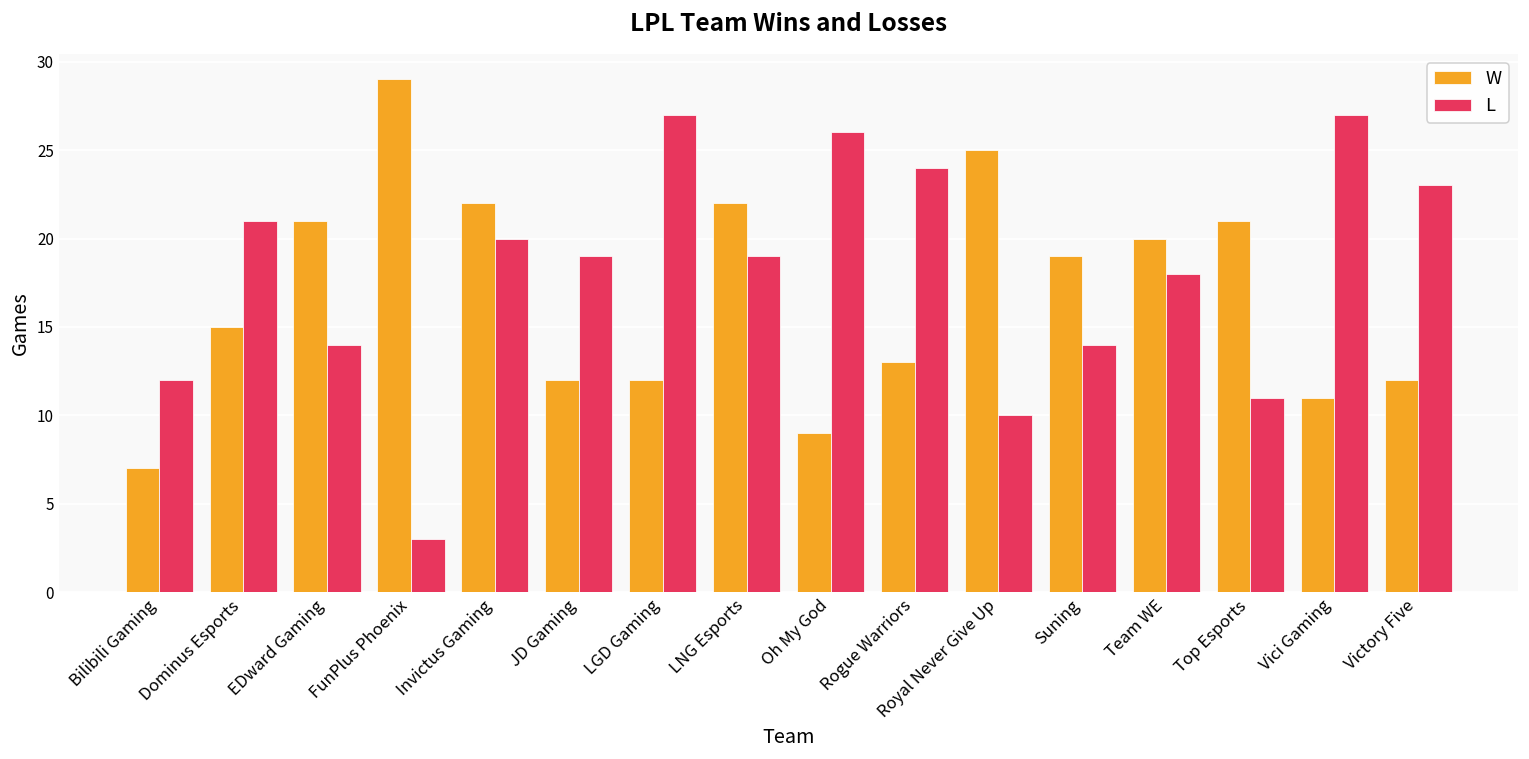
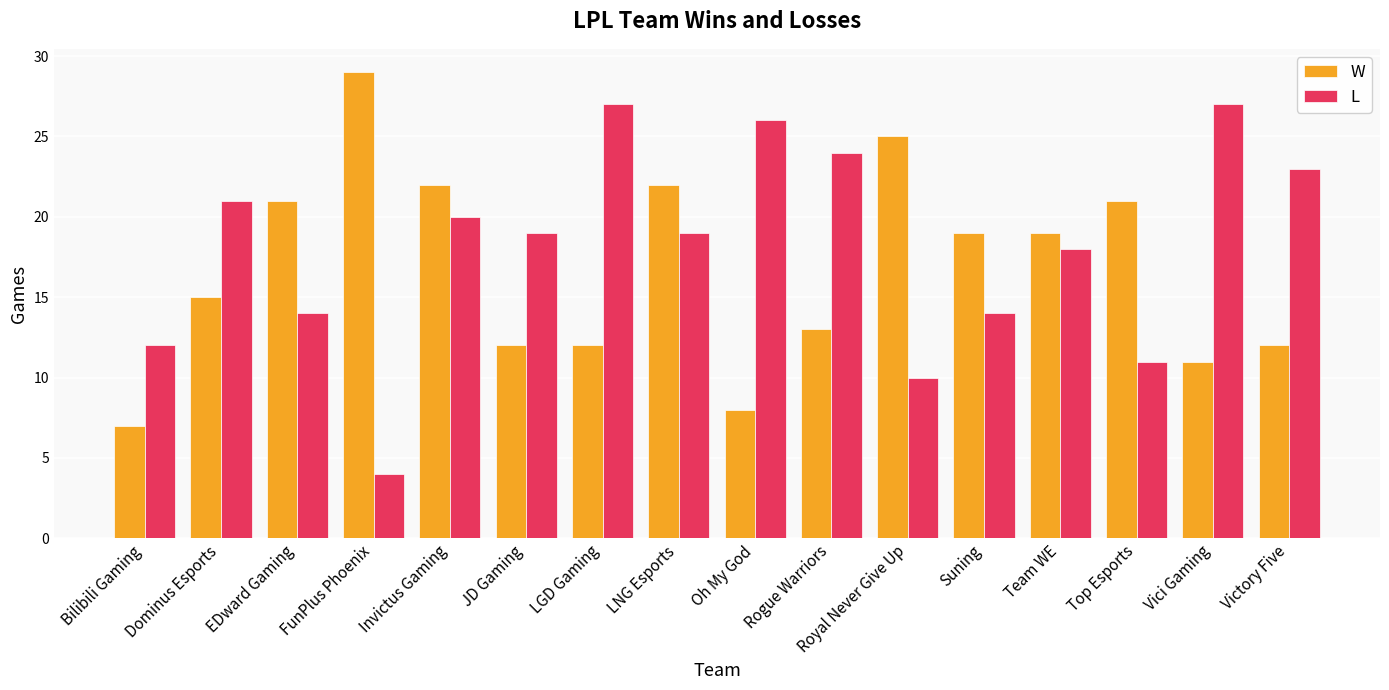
L, FunPlus Phoenix: 3 -> 4
W, Oh My God: 9 -> 8
W, Team WE: 20 -> 19
